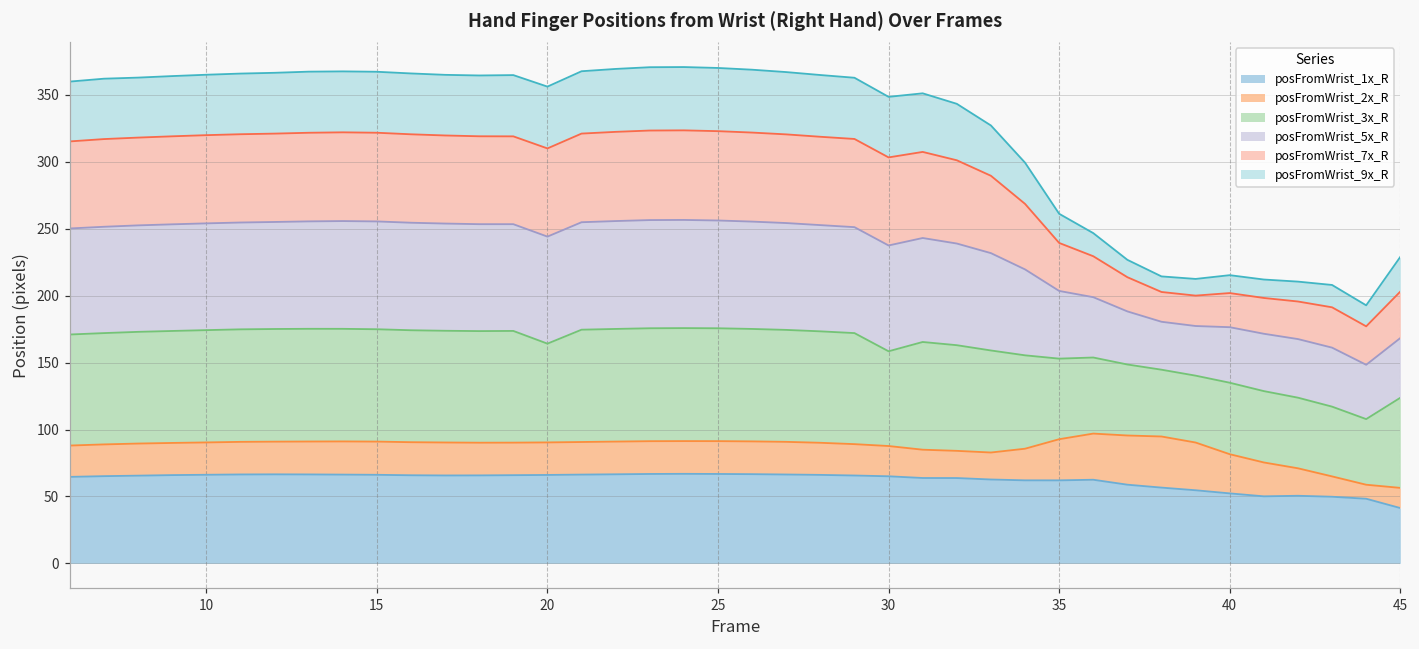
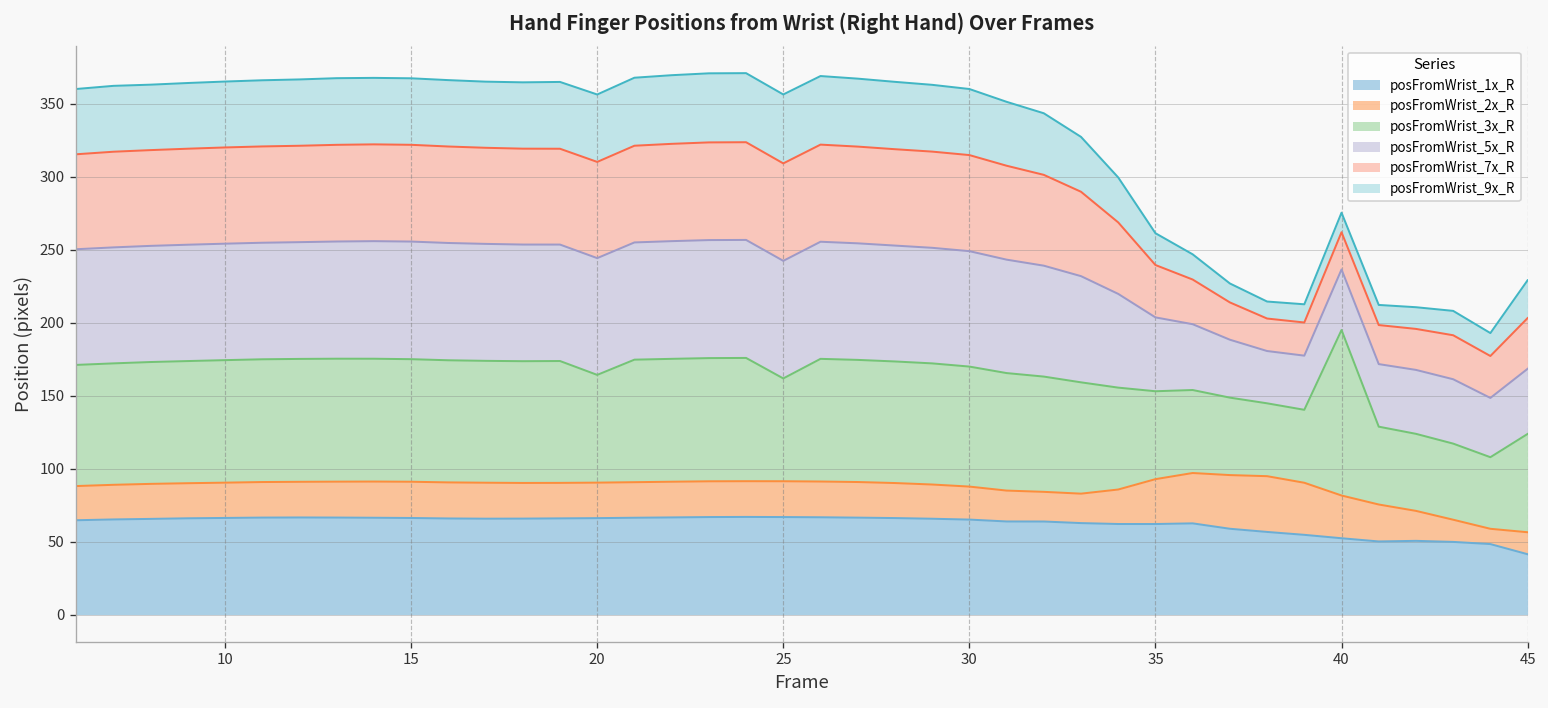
posFromWrist_3x_R, 25: 84 -> 70
posFromWrist_3x_R, 30: 71 -> 82
posFromWrist_3x_R, 40: 53 -> 113
